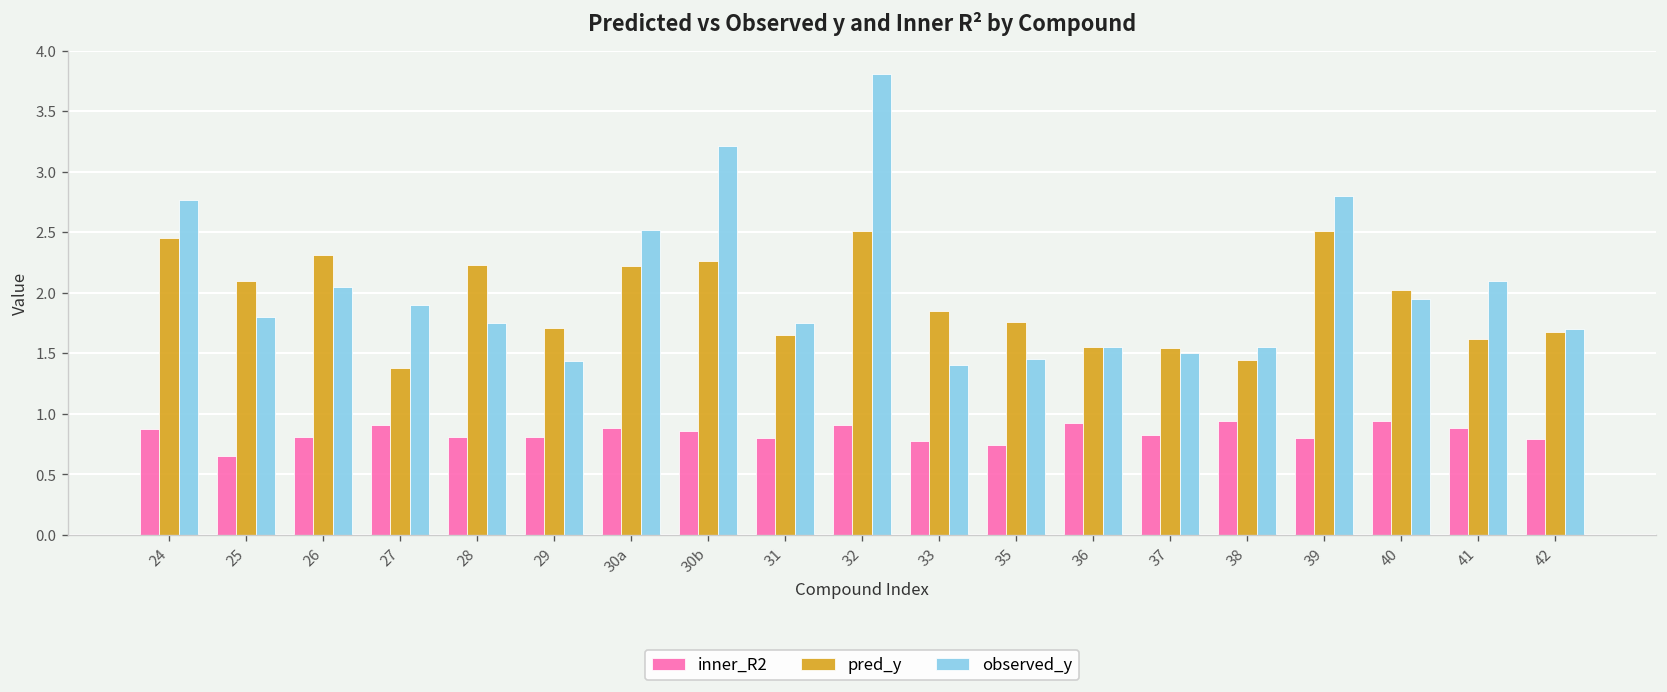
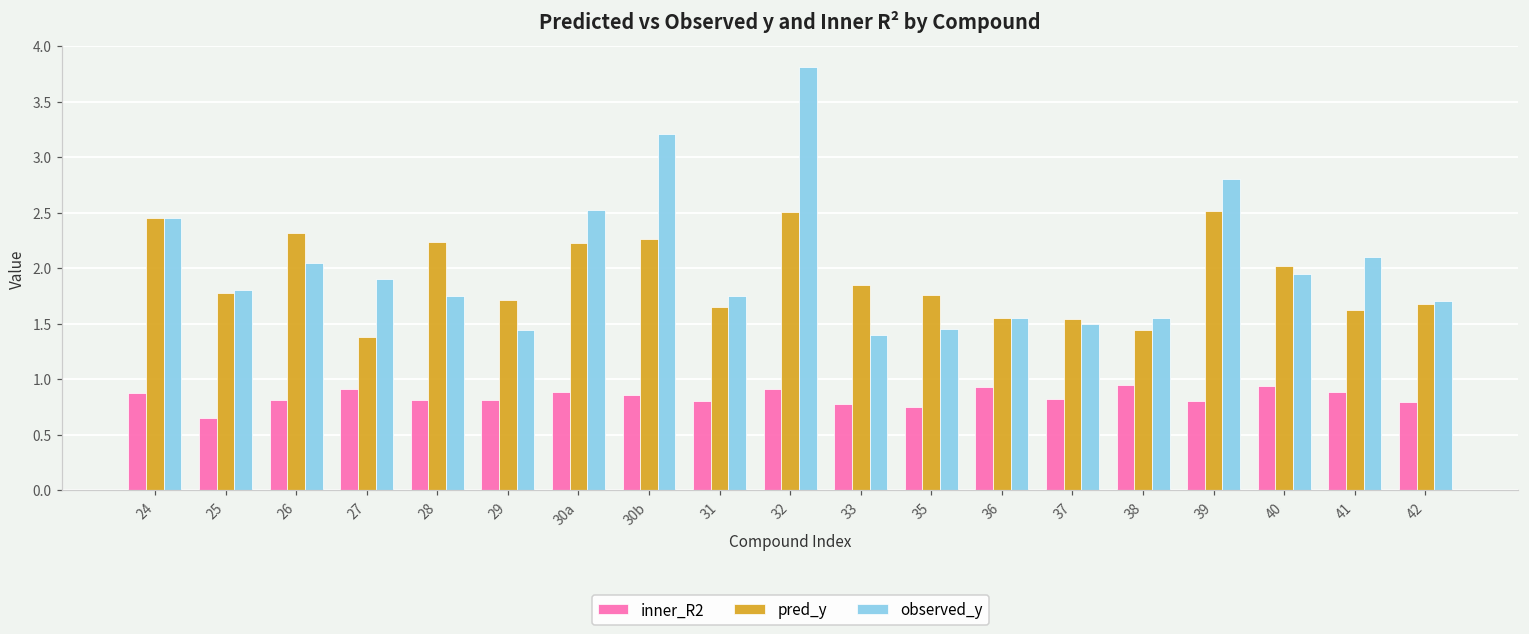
observed_y, 24: 2.77 -> 2.45
pred_y, 25: 2.10 -> 1.78
